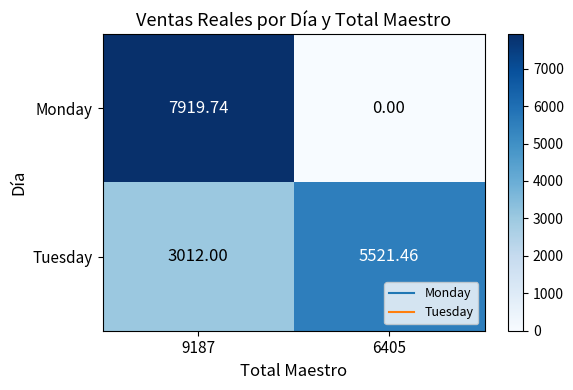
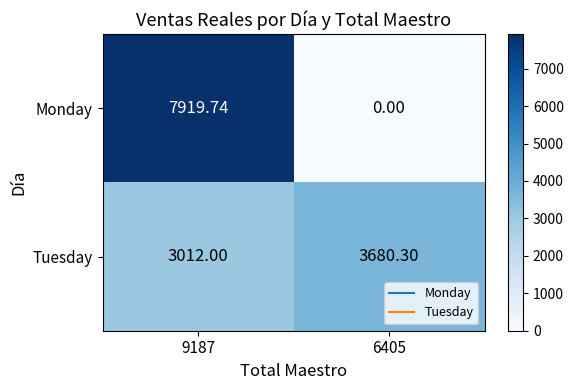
Tuesday, 6405: 5521.46 -> 3680.30
